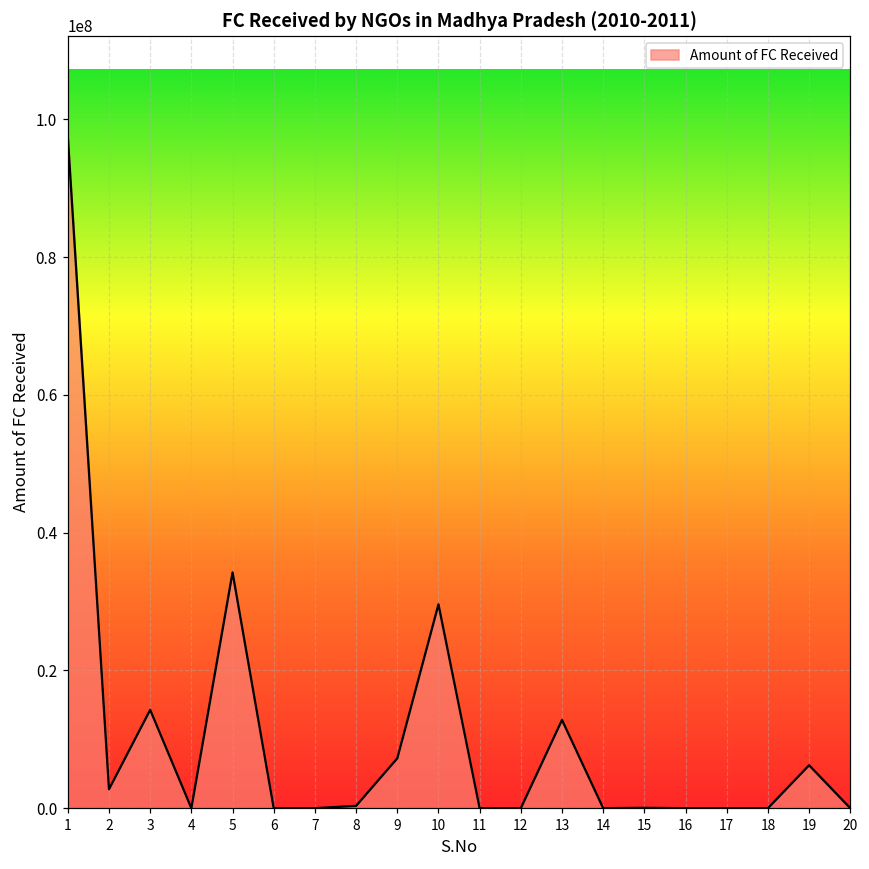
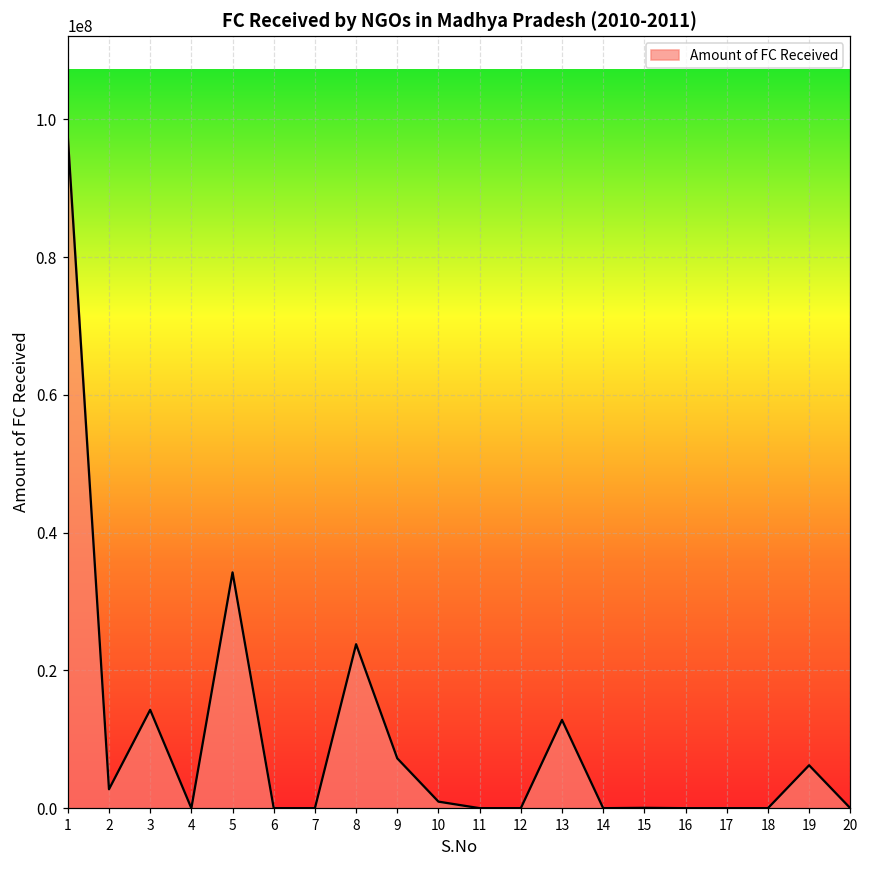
8: 0 -> 24000000
10: 30000000 -> 1000000
